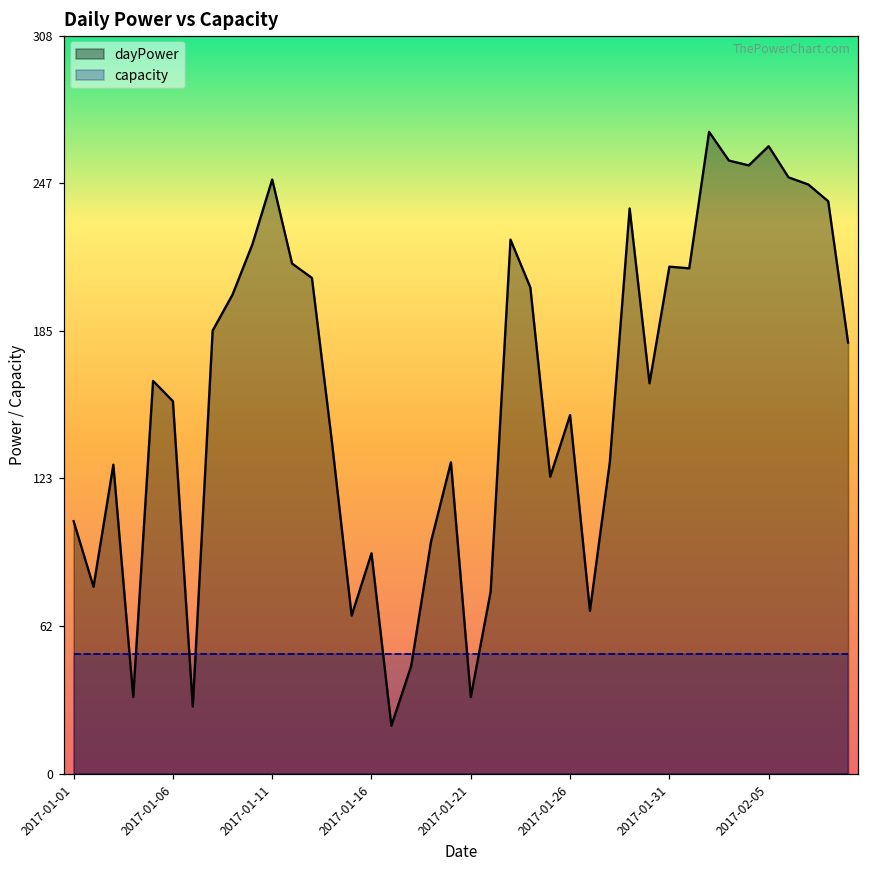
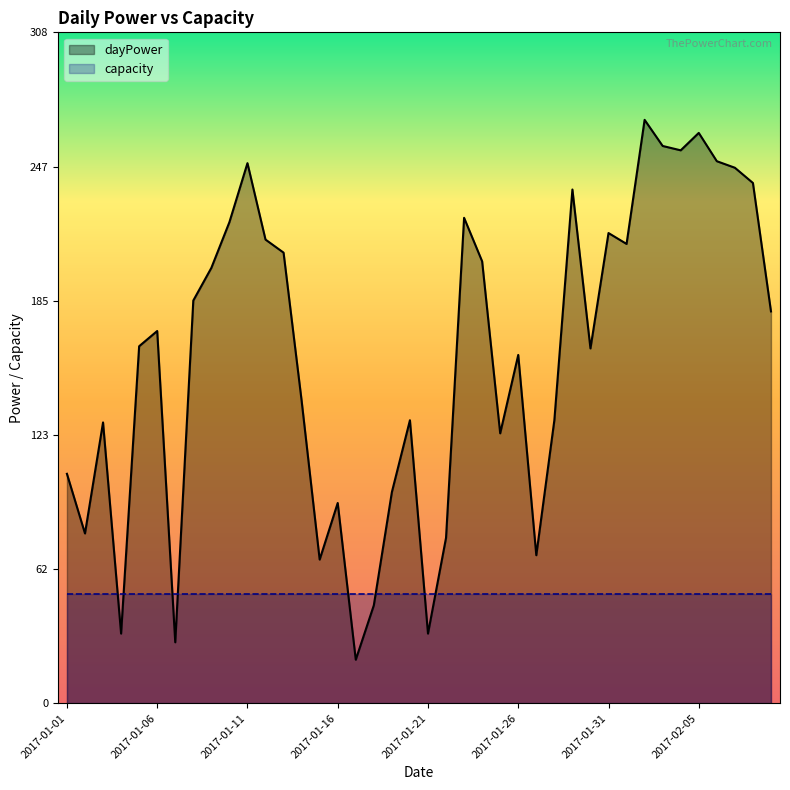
dayPower, 2017-01-06: 156 -> 171
dayPower, 2017-01-26: 150 -> 160
dayPower, 2017-01-31: 212 -> 216
